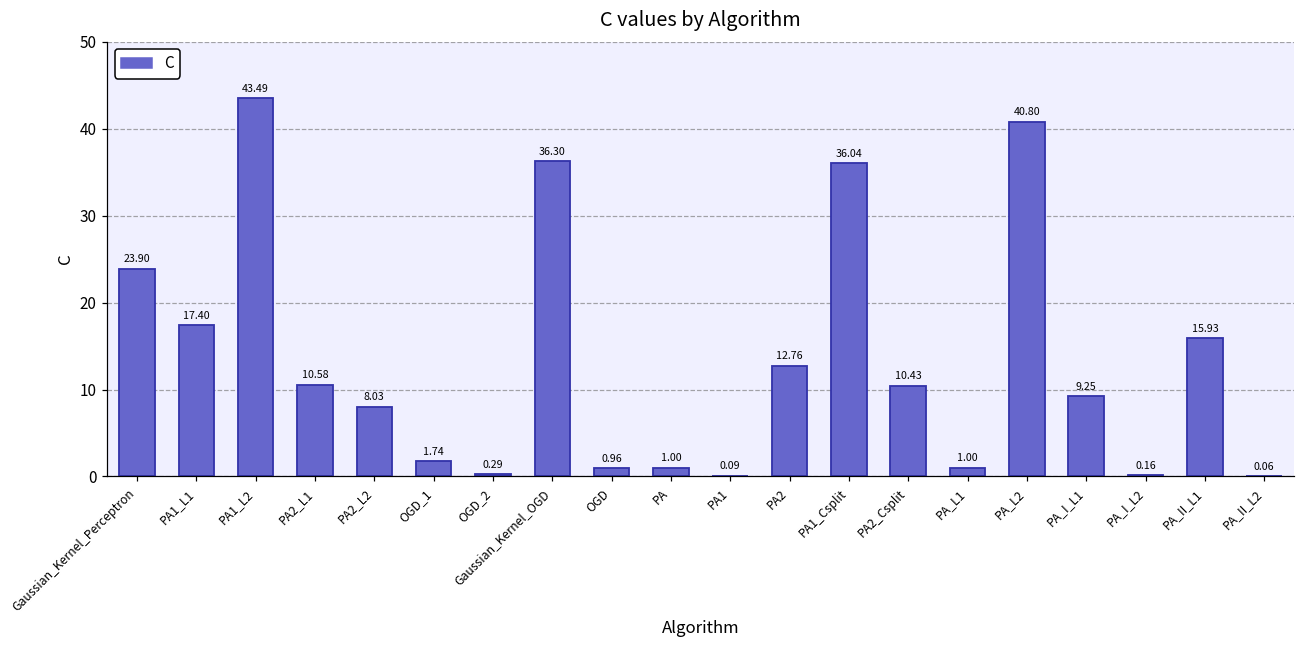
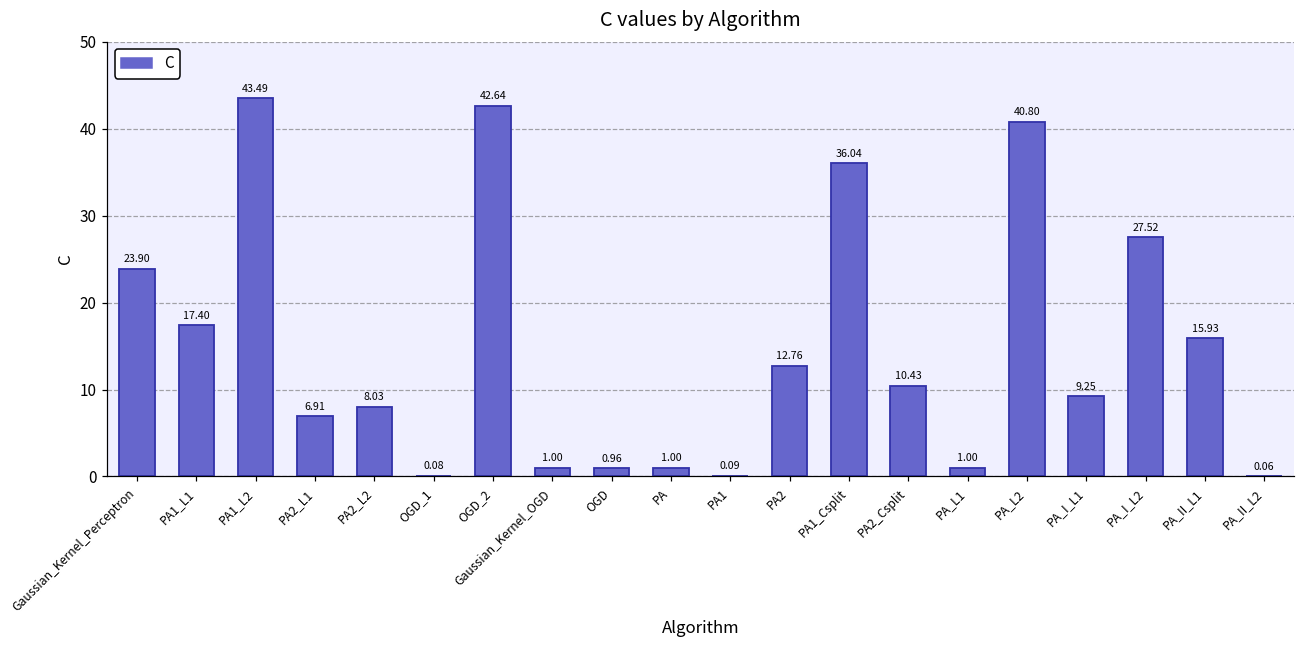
PA2_L1: 10.58 -> 6.91
OGD_1: 1.74 -> 0.08
OGD_2: 0.29 -> 42.64
Gaussian_Kernel_OGD: 36.30 -> 1.00
PA_I_L2: 0.16 -> 27.52
